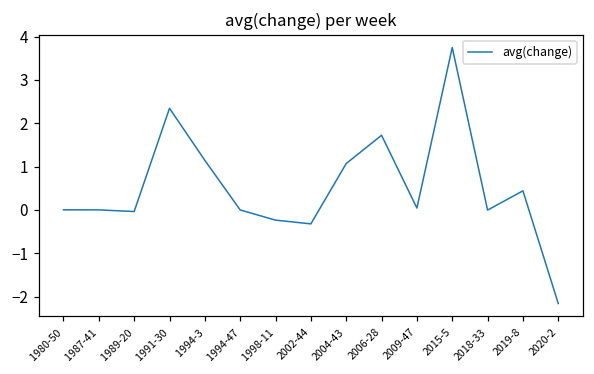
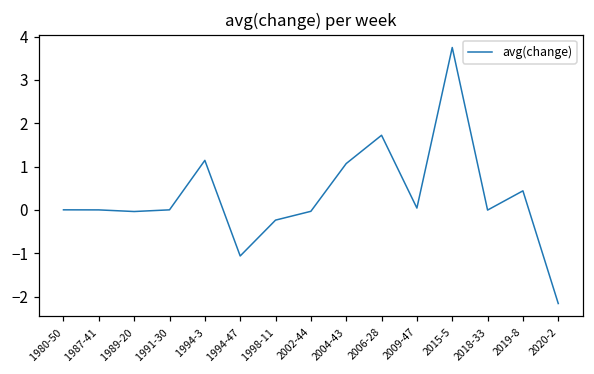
1991-30: 2.3 -> 0.0
1994-47: 0.0 -> -1.1
2002-44: -0.3 -> 0.0
